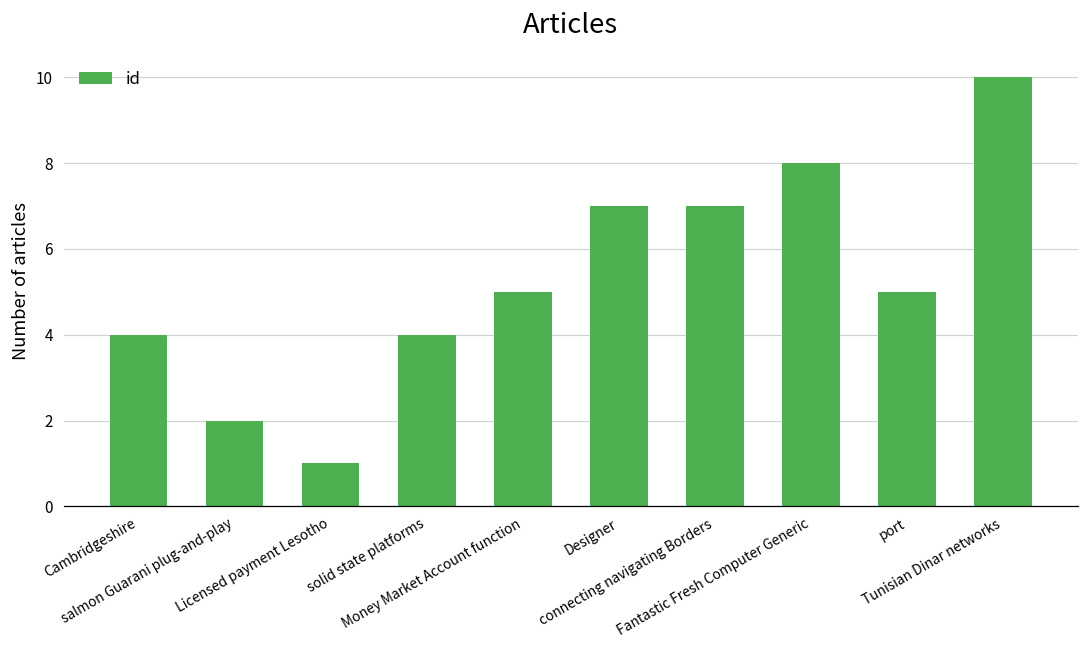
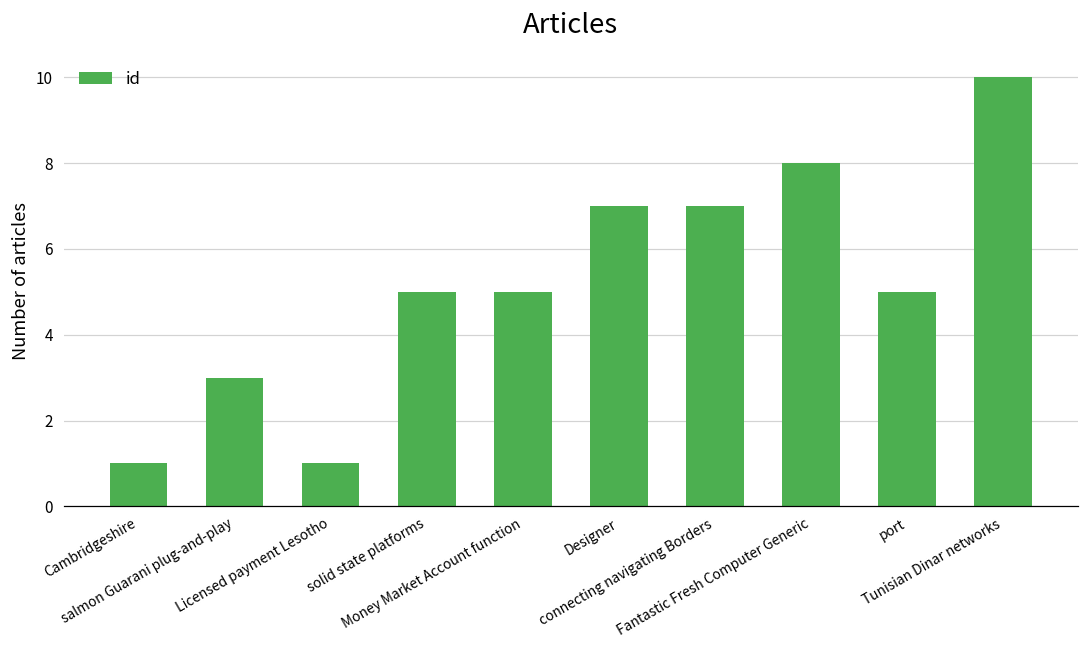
Cambridgeshire: 4 -> 1
salmon Guarani plug-and-play: 2 -> 3
solid state platforms: 4 -> 5
